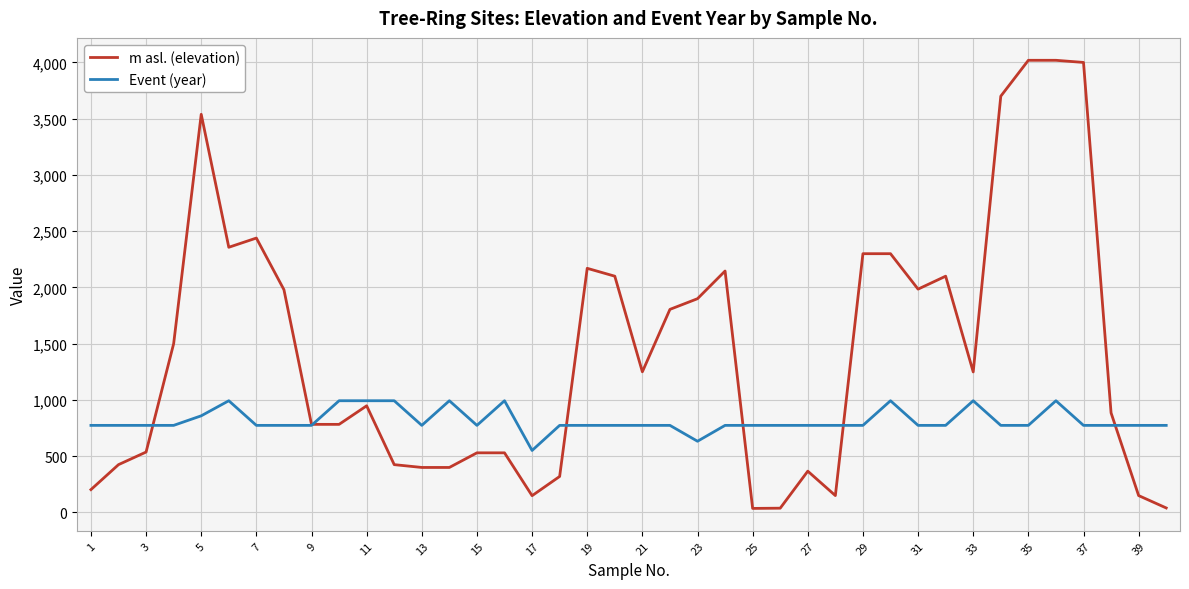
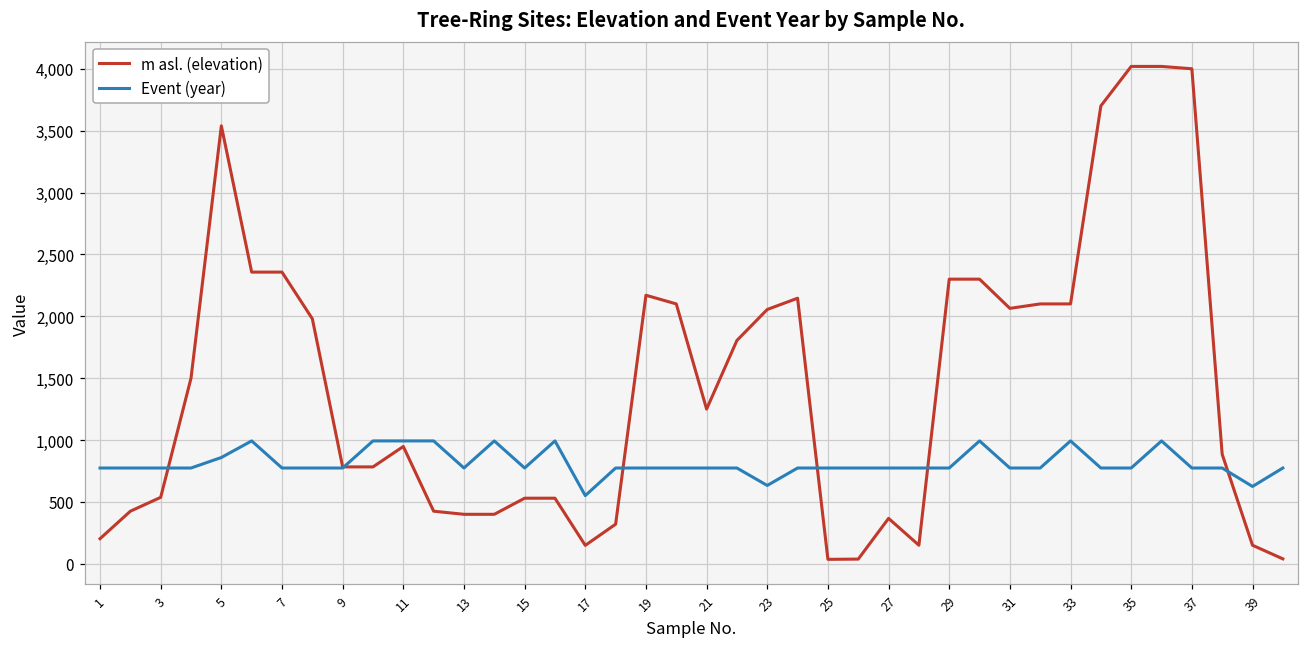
m asl. (elevation), 7: 2,440 -> 2,360
m asl. (elevation), 23: 1,900 -> 2,060
m asl. (elevation), 31: 1,990 -> 2,060
m asl. (elevation), 33: 1,250 -> 2,100
Event (year), 39: 770 -> 630
